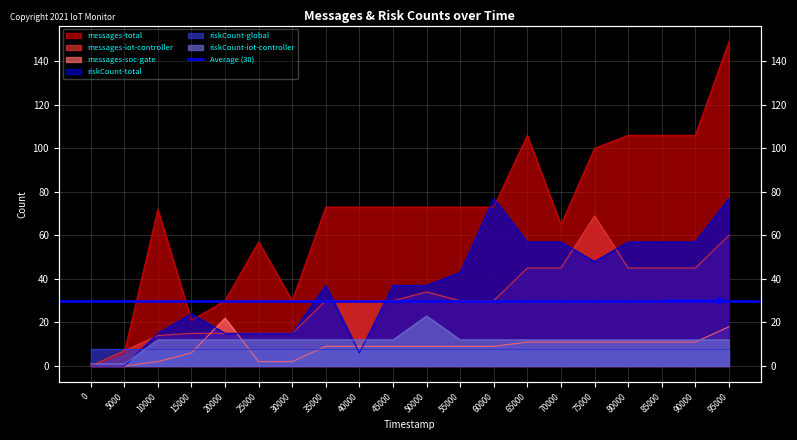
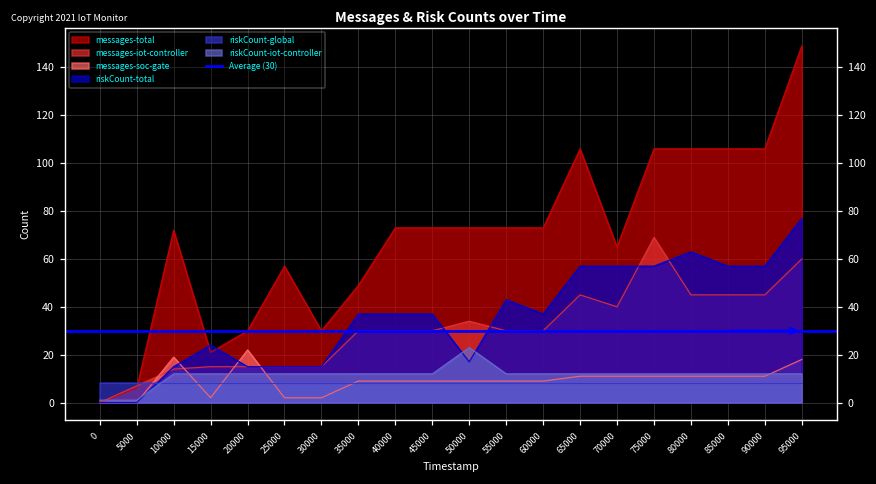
messages-soc-gate, 10000: 2 -> 19
messages-soc-gate, 15000: 6 -> 2
messages-total, 35000: 73 -> 49
riskCount-total, 40000: 6 -> 37
riskCount-total, 50000: 37 -> 17
riskCount-total, 60000: 77 -> 37
messages-iot-controller, 70000: 45 -> 40
messages-total, 75000: 100 -> 106
riskCount-total, 75000: 48 -> 57
riskCount-total, 80000: 57 -> 63
